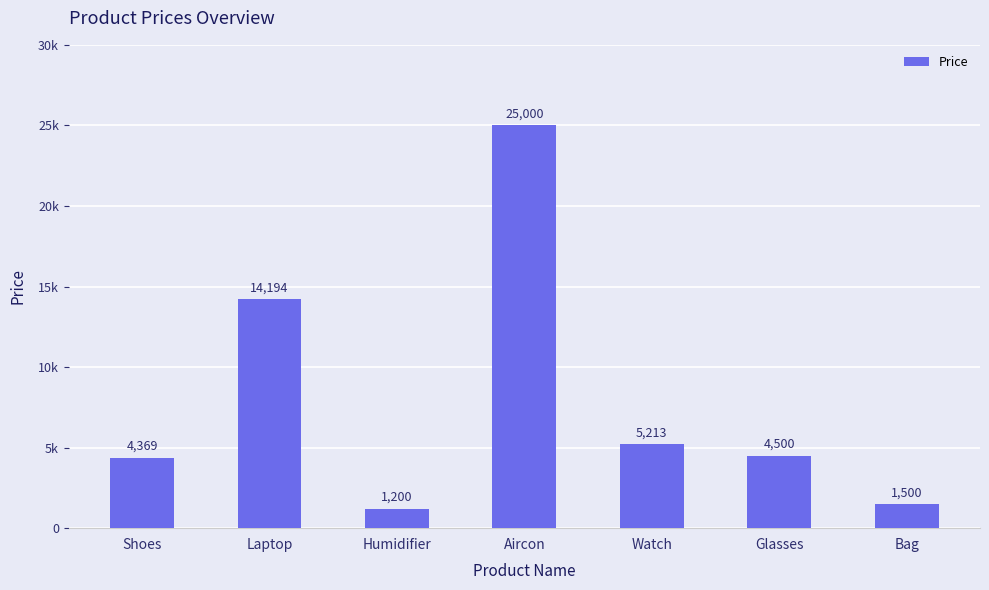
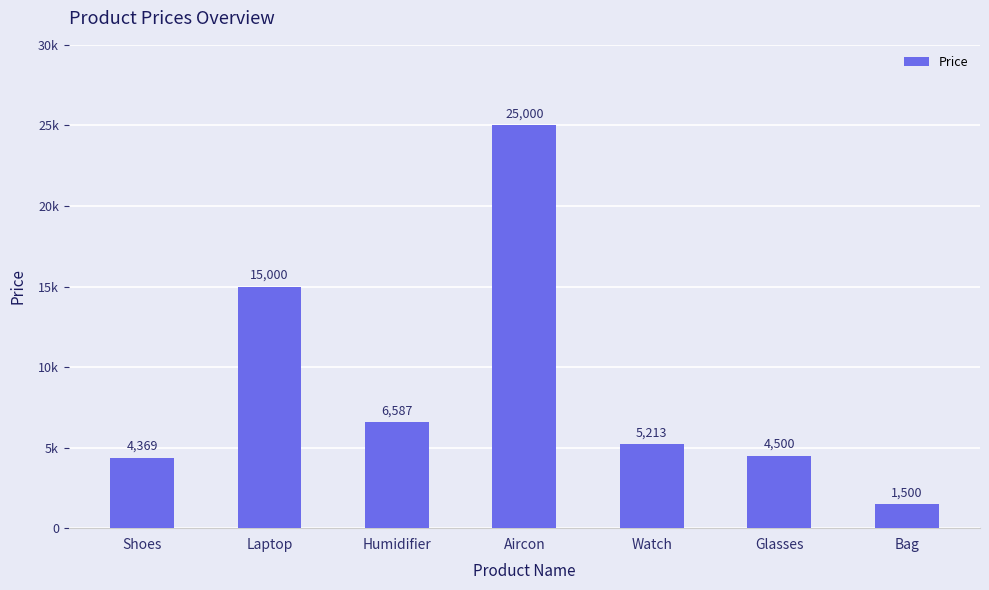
Laptop: 14,194 -> 15,000
Humidifier: 1,200 -> 6,587
